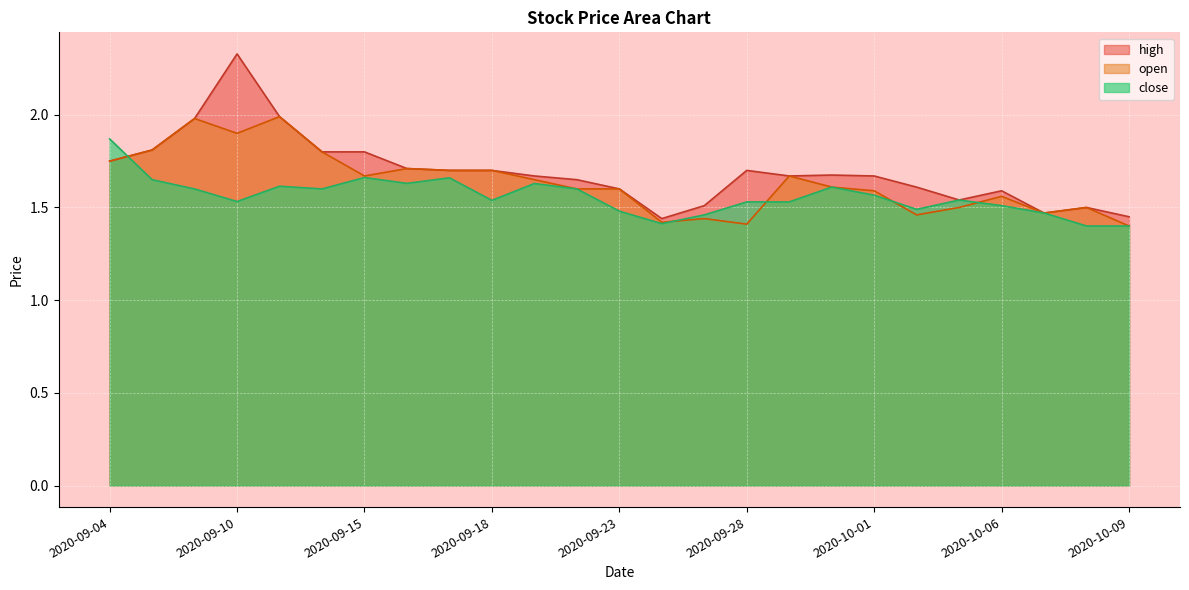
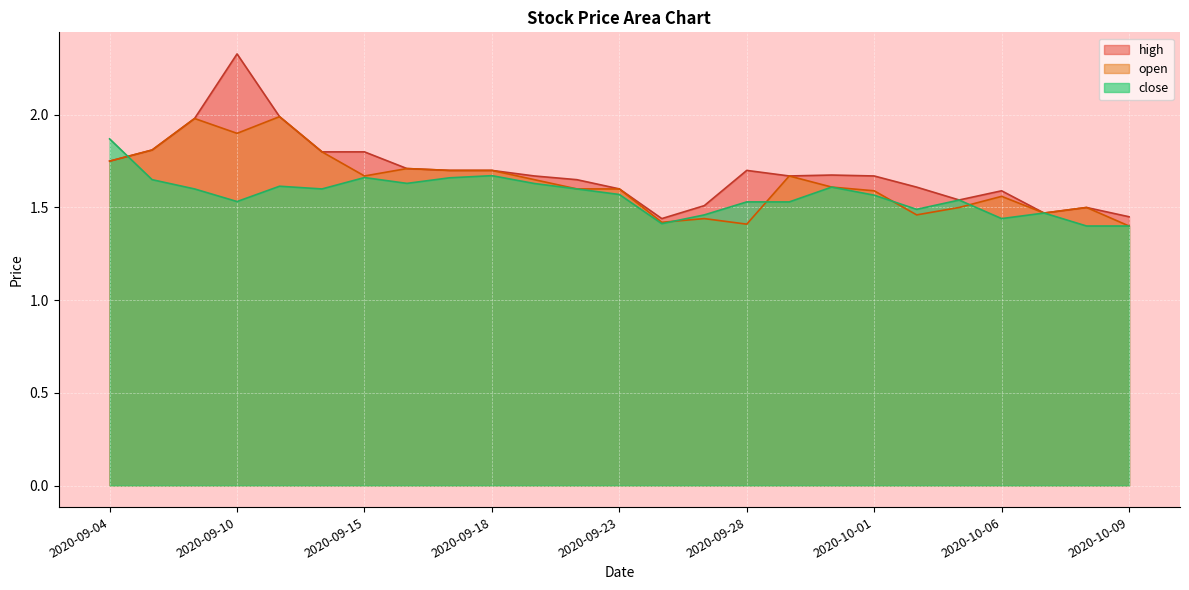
close, 2020-09-18: 1.54 -> 1.67
close, 2020-09-23: 1.48 -> 1.57
close, 2020-10-06: 1.51 -> 1.44
